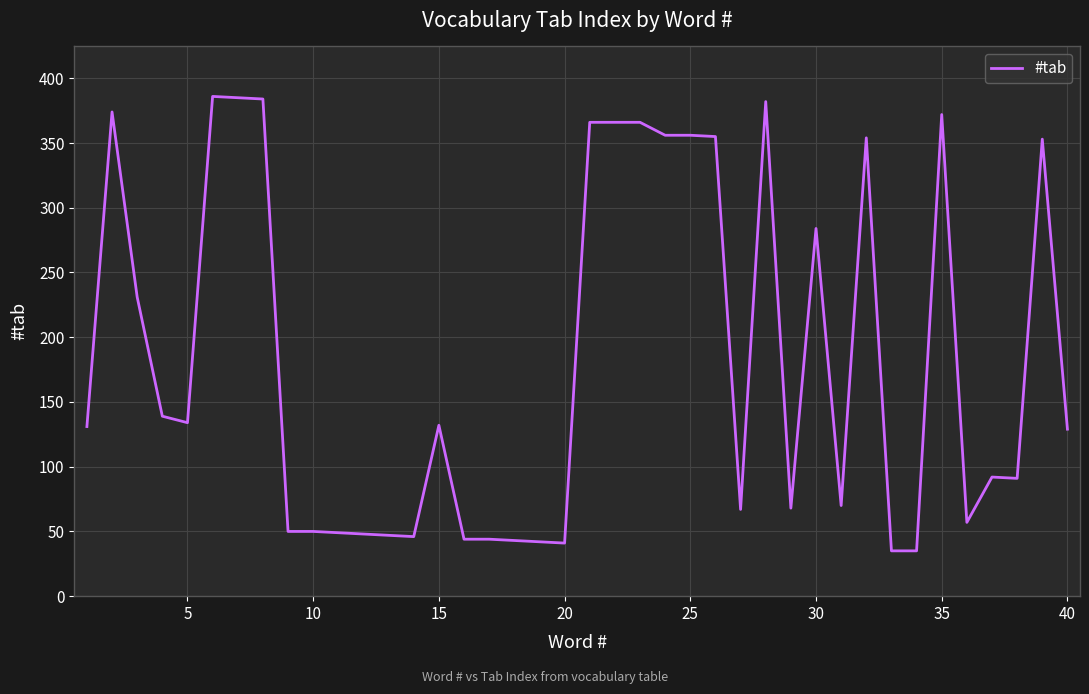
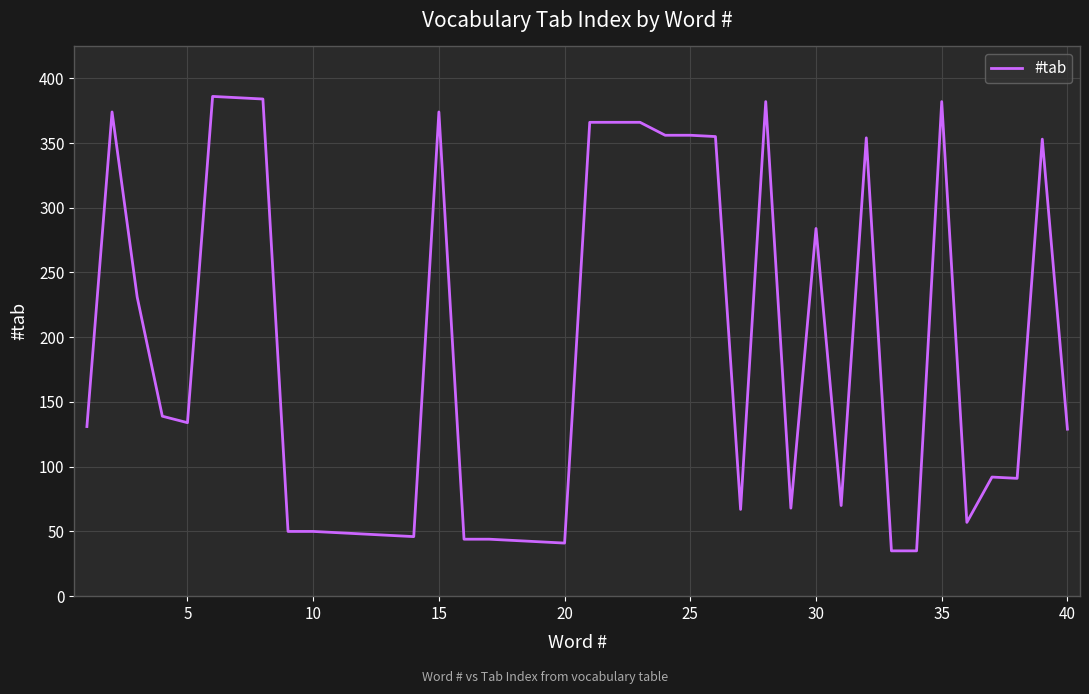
15: 132 -> 374
35: 372 -> 382
